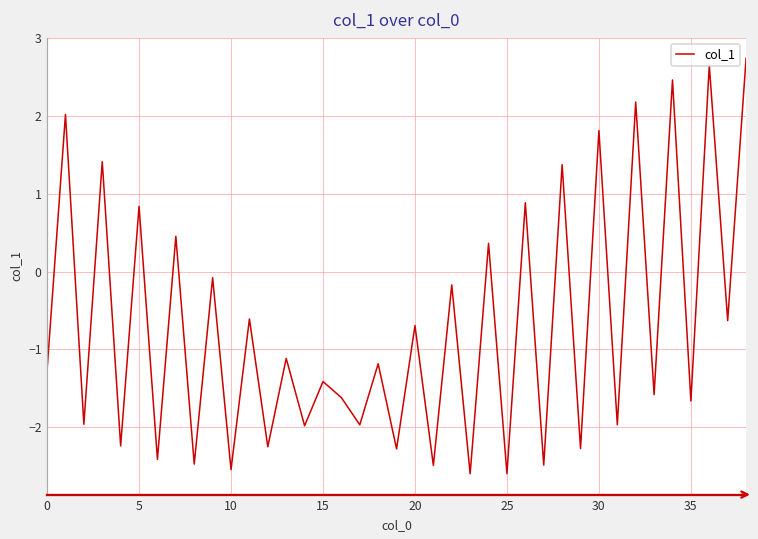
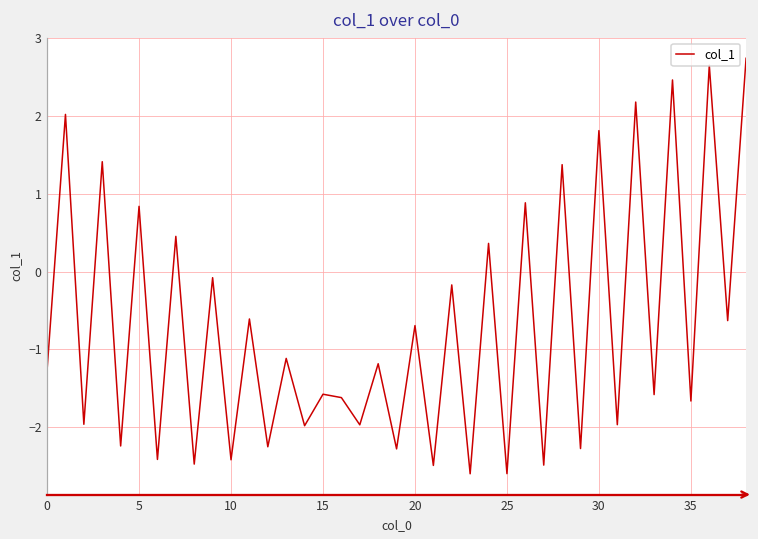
10: -2.5 -> -2.4
15: -1.4 -> -1.6
